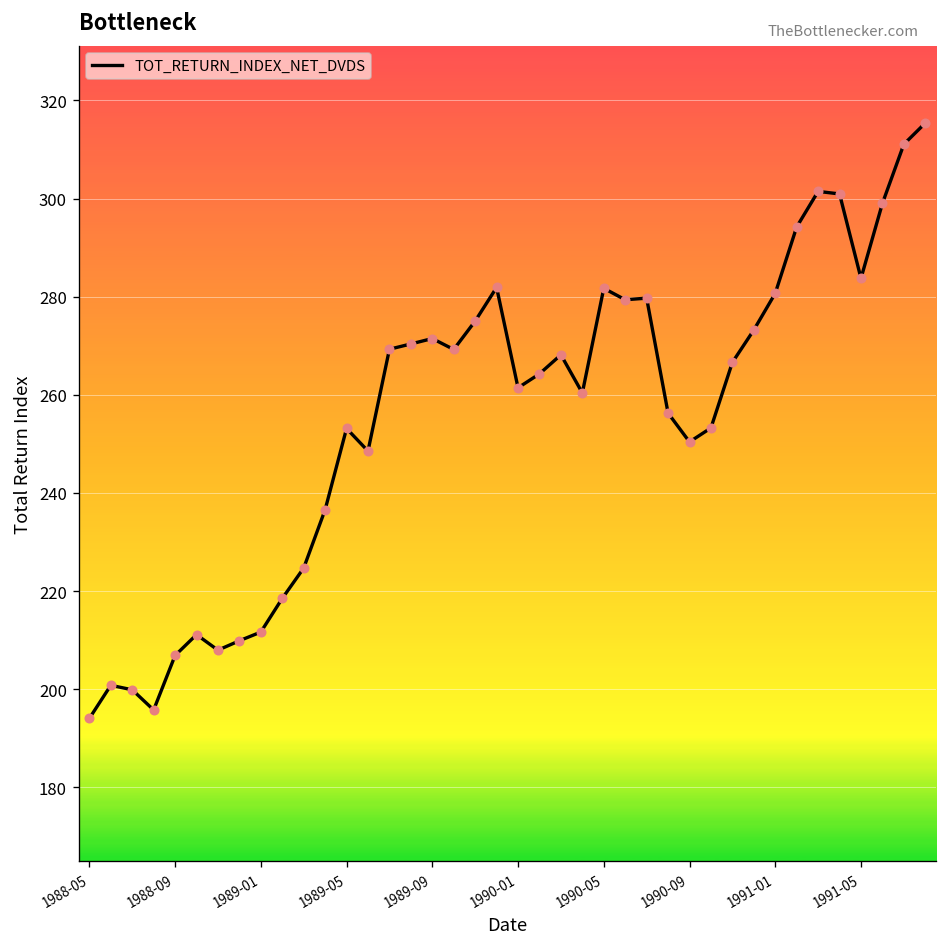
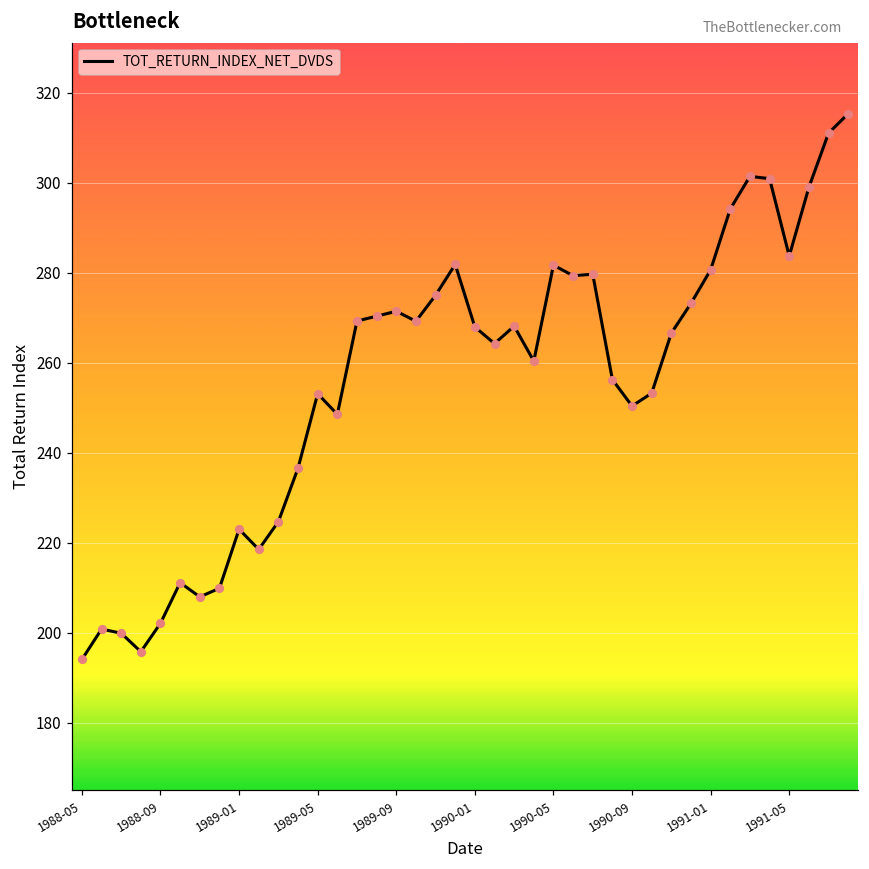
1988-09: 207 -> 202
1989-01: 212 -> 223
1990-01: 261 -> 268
